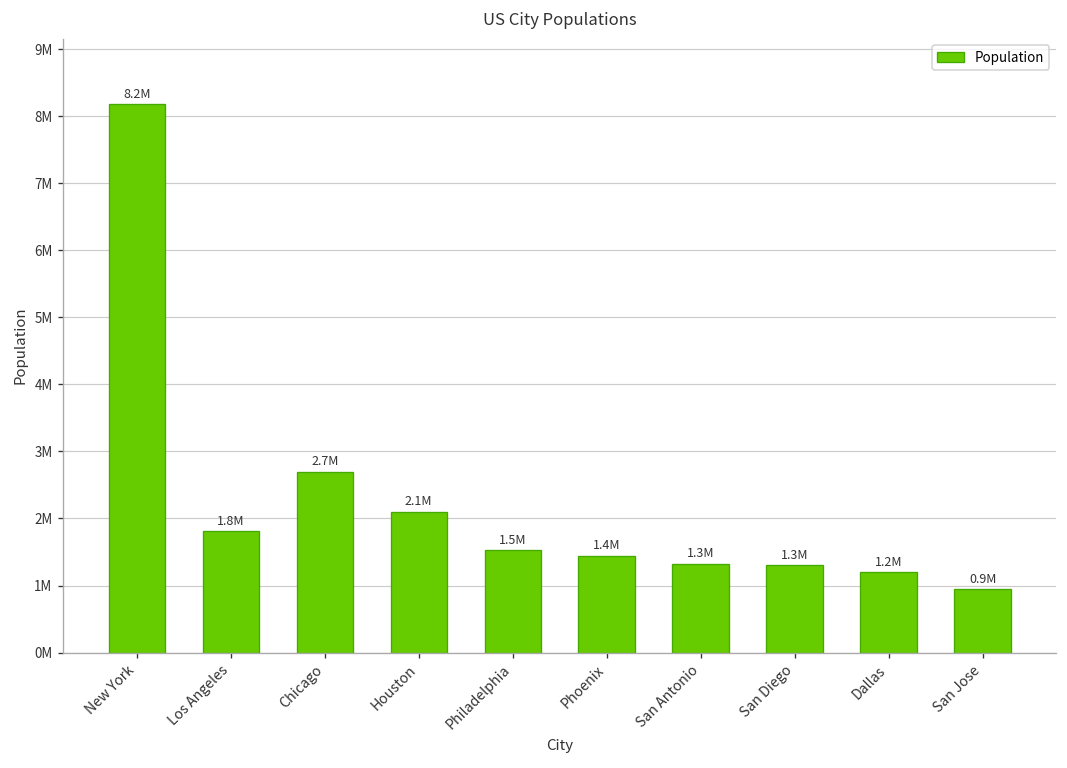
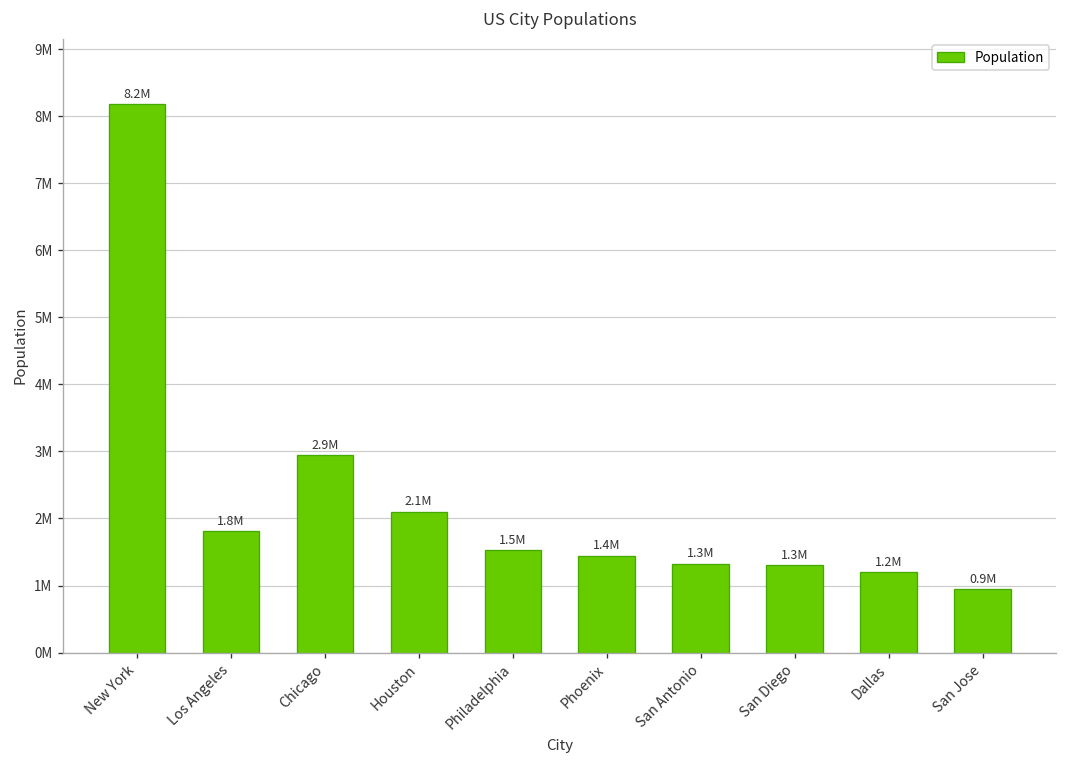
Chicago: 2.7M -> 2.9M
